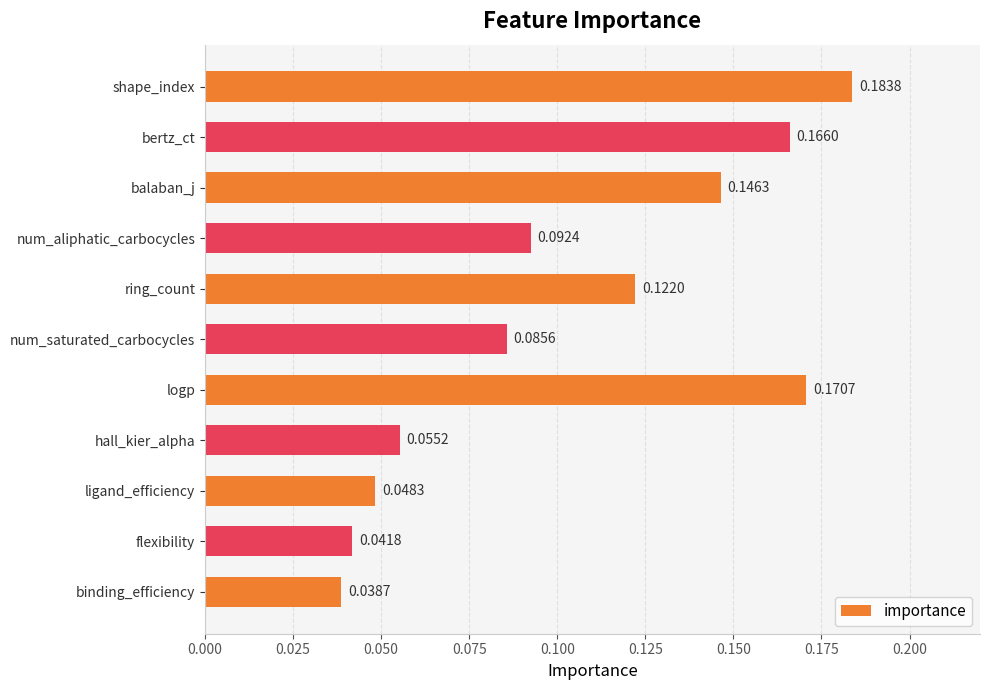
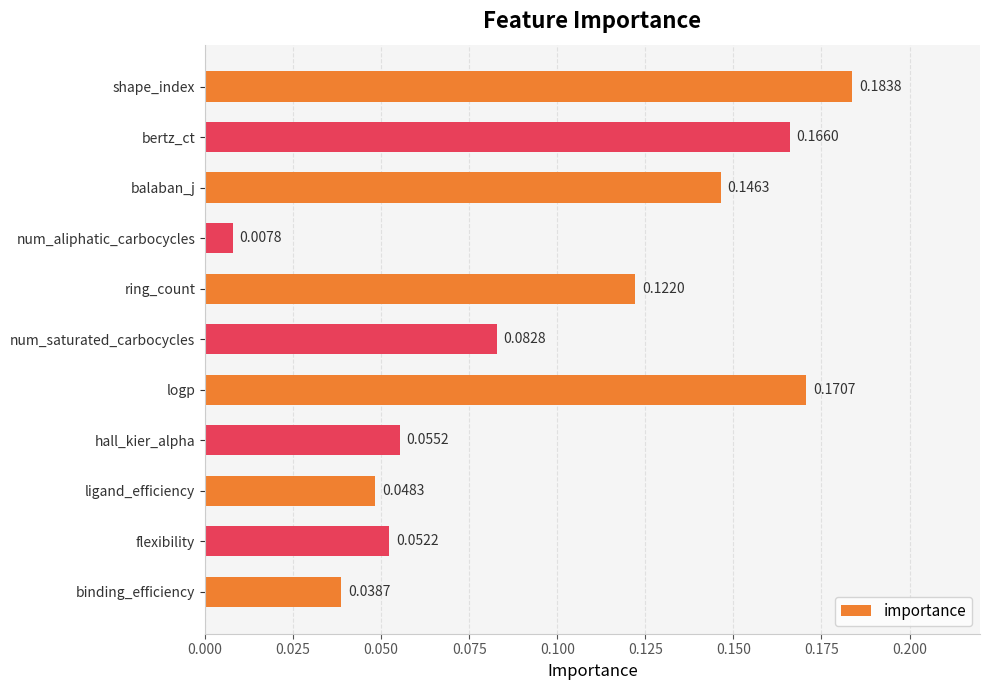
num_aliphatic_carbocycles: 0.0924 -> 0.0078
num_saturated_carbocycles: 0.0856 -> 0.0828
flexibility: 0.0418 -> 0.0522
